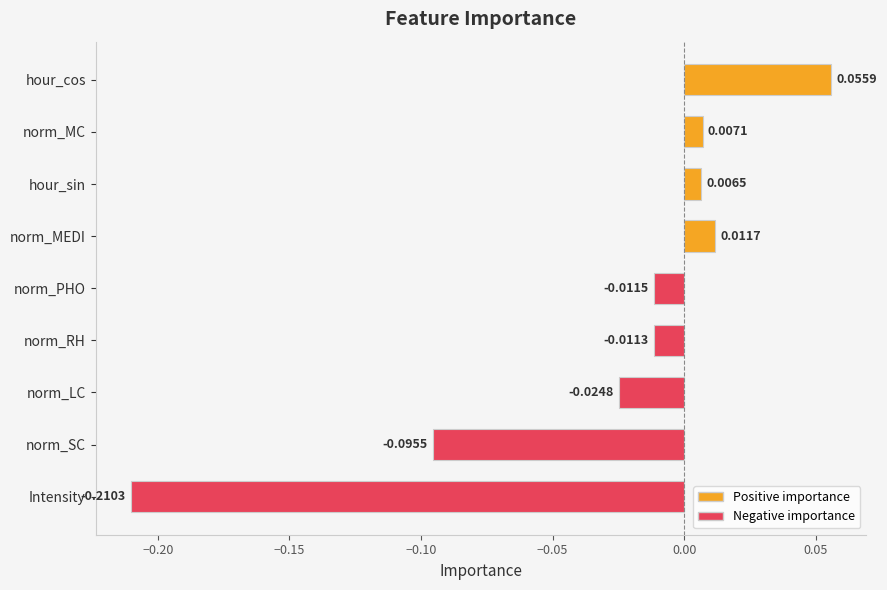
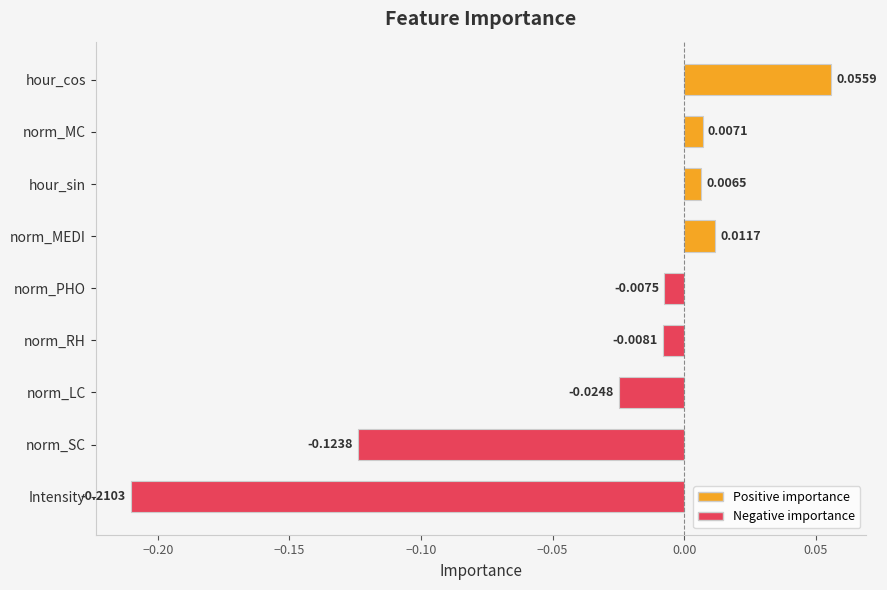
norm_PHO: -0.0115 -> -0.0075
norm_RH: -0.0113 -> -0.0081
norm_SC: -0.0955 -> -0.1238
